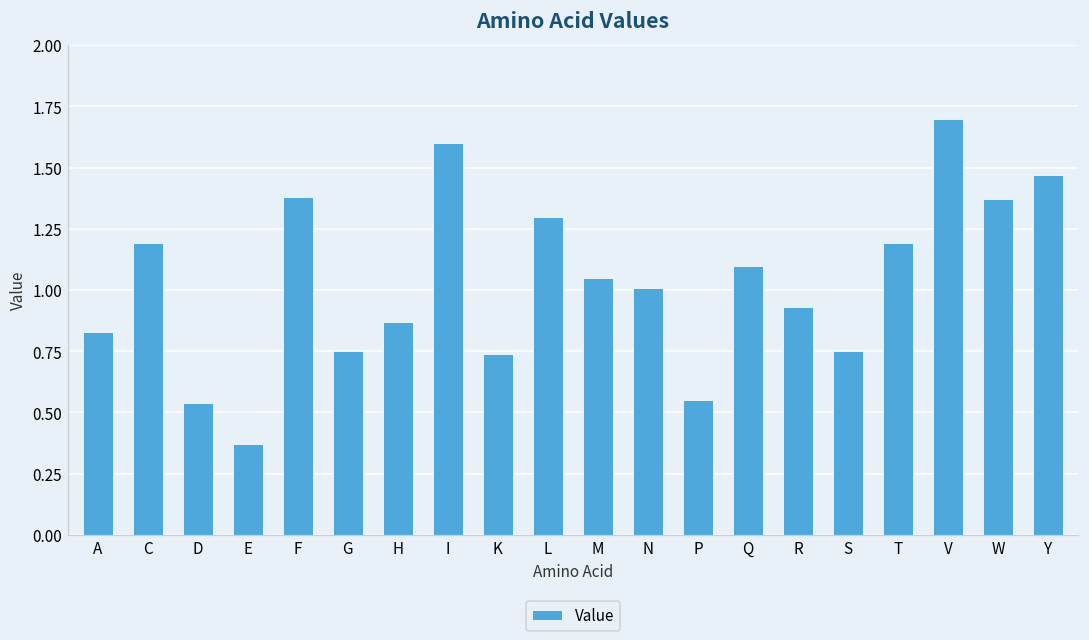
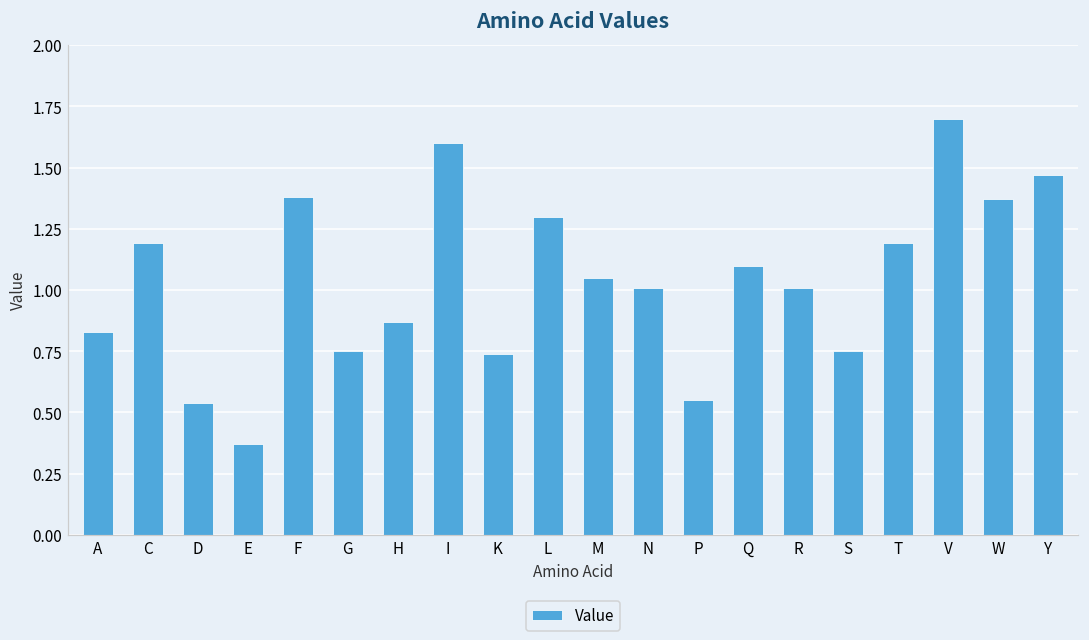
R: 0.93 -> 1.01
